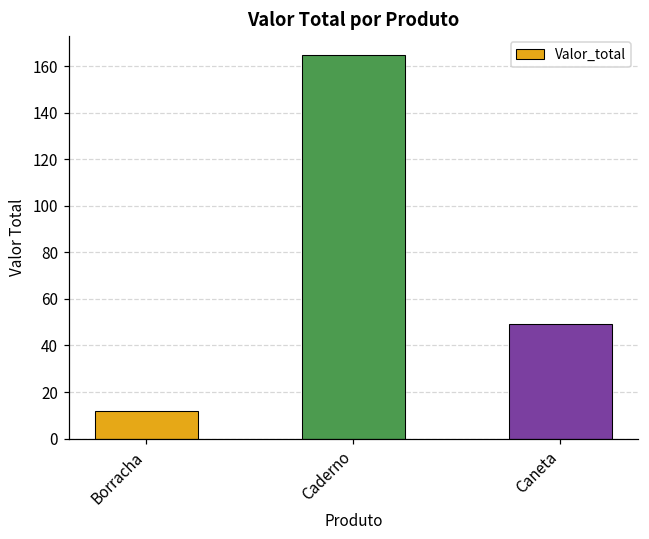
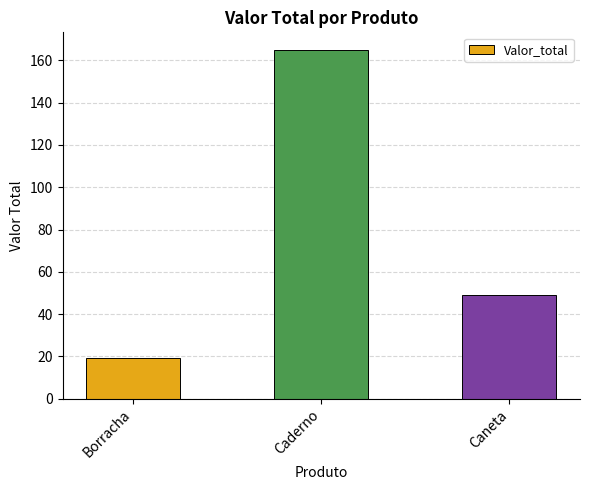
Borracha: 12 -> 19
